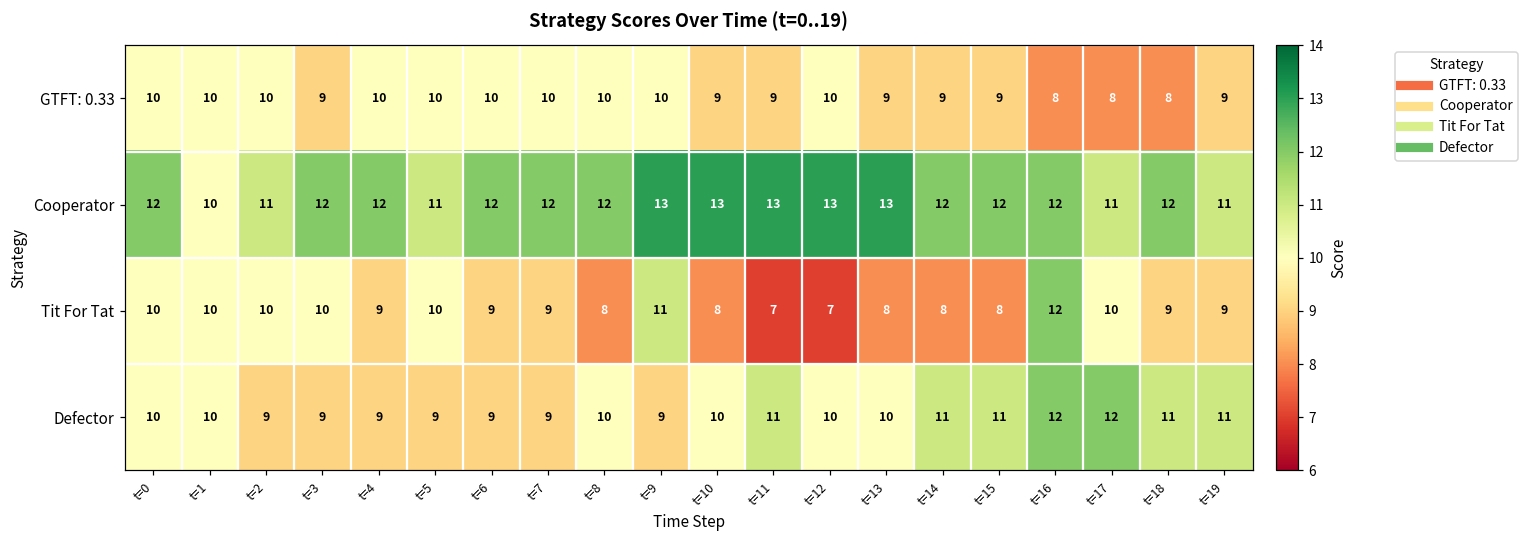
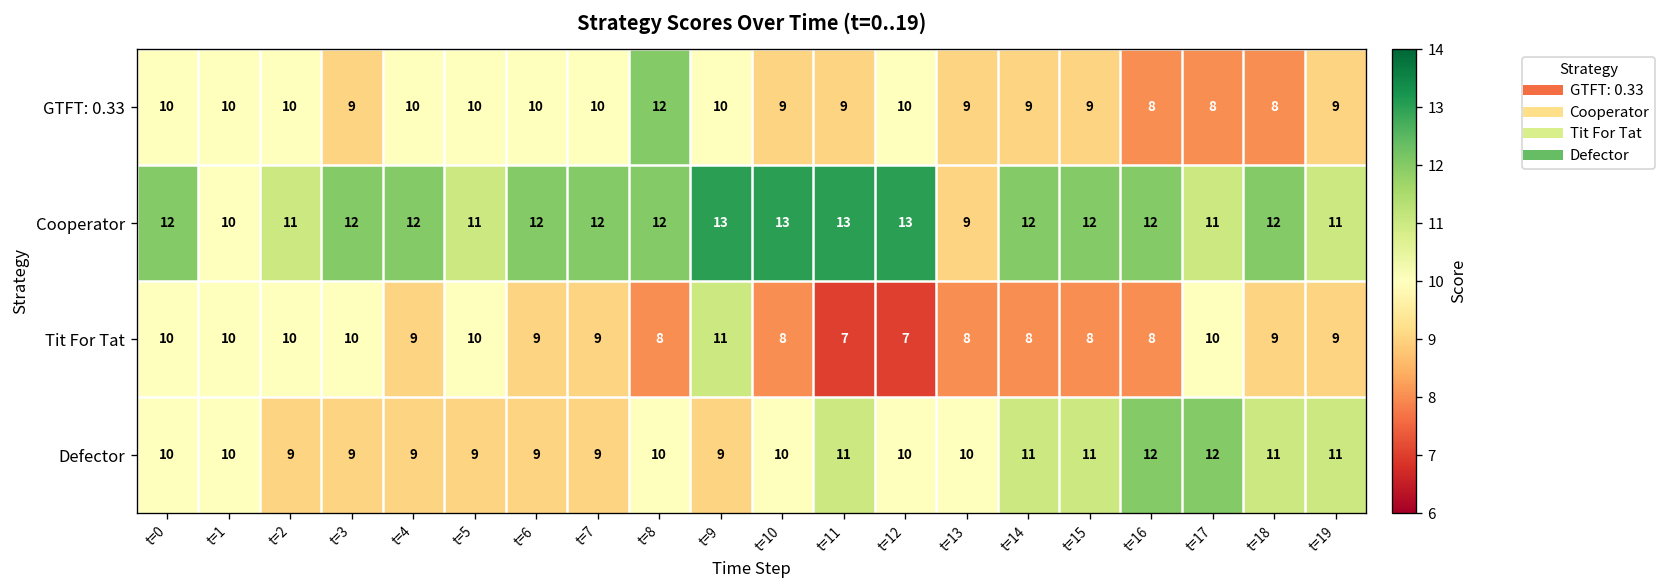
GTFT: 0.33, t=8: 10 -> 12
Cooperator, t=13: 13 -> 9
Tit For Tat, t=16: 12 -> 8
